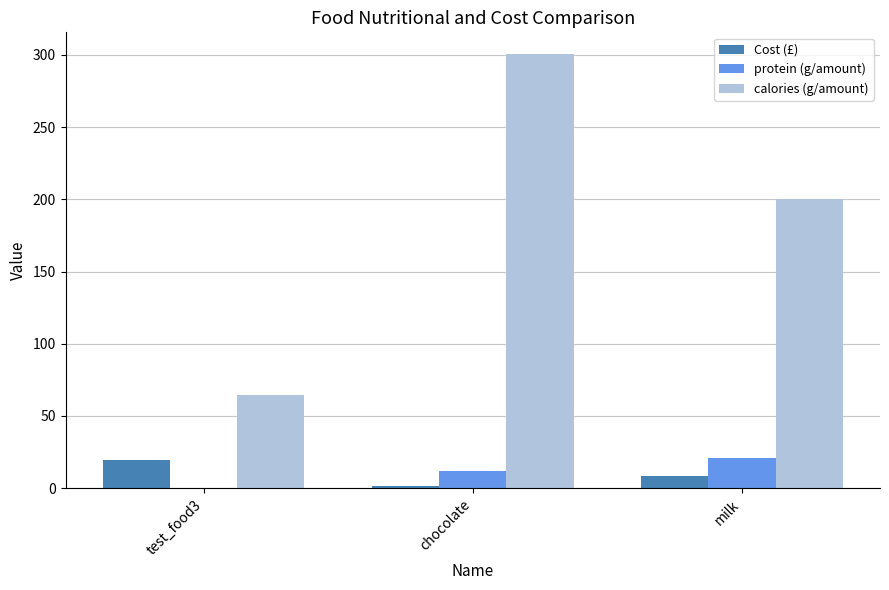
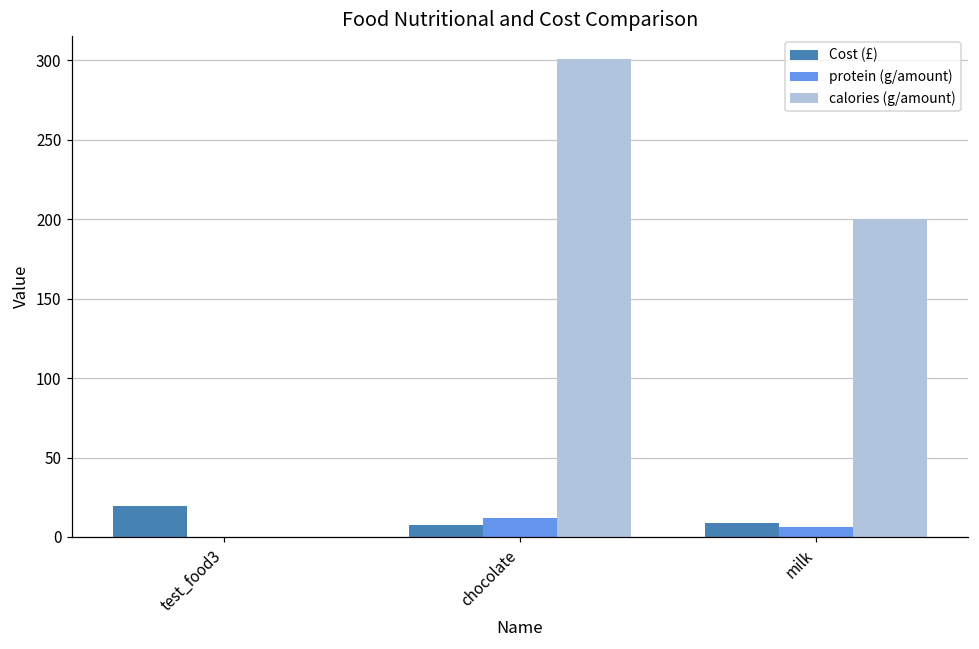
calories (g/amount), test_food3: 64 -> 0
Cost (£), chocolate: 1 -> 8
protein (g/amount), milk: 21 -> 6
